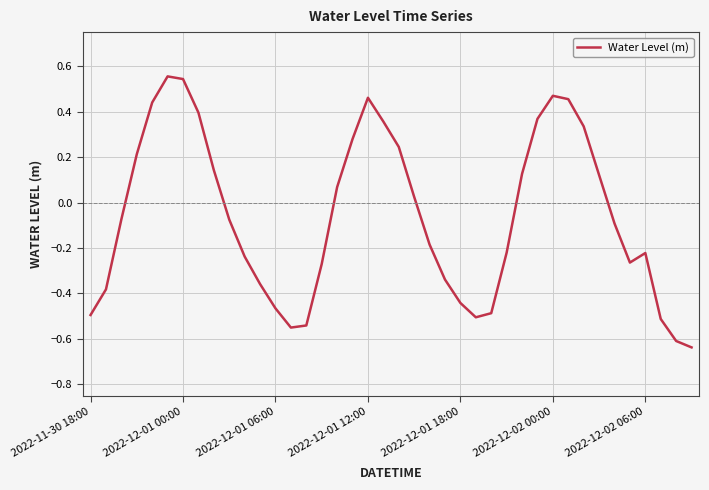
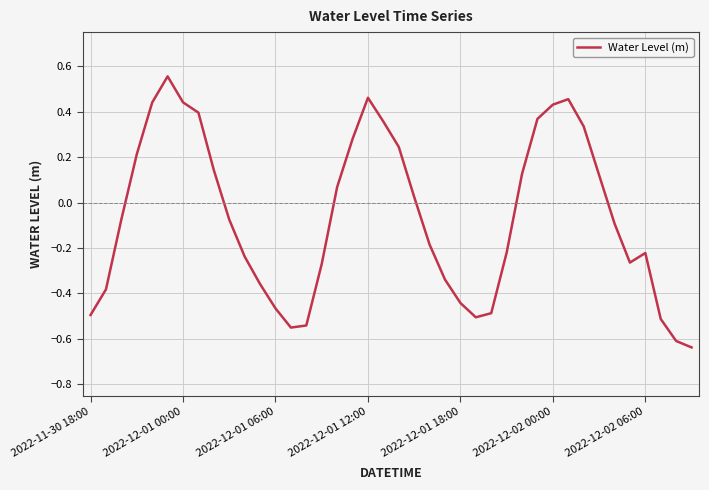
2022-12-01 00:00: 0.54 -> 0.44
2022-12-02 00:00: 0.47 -> 0.43
